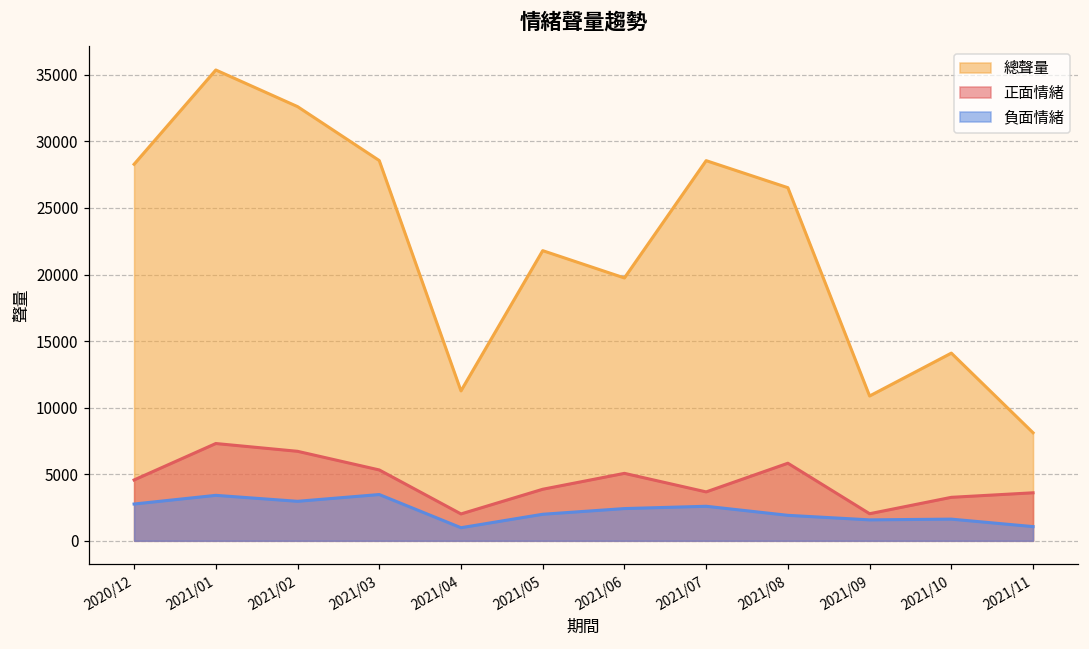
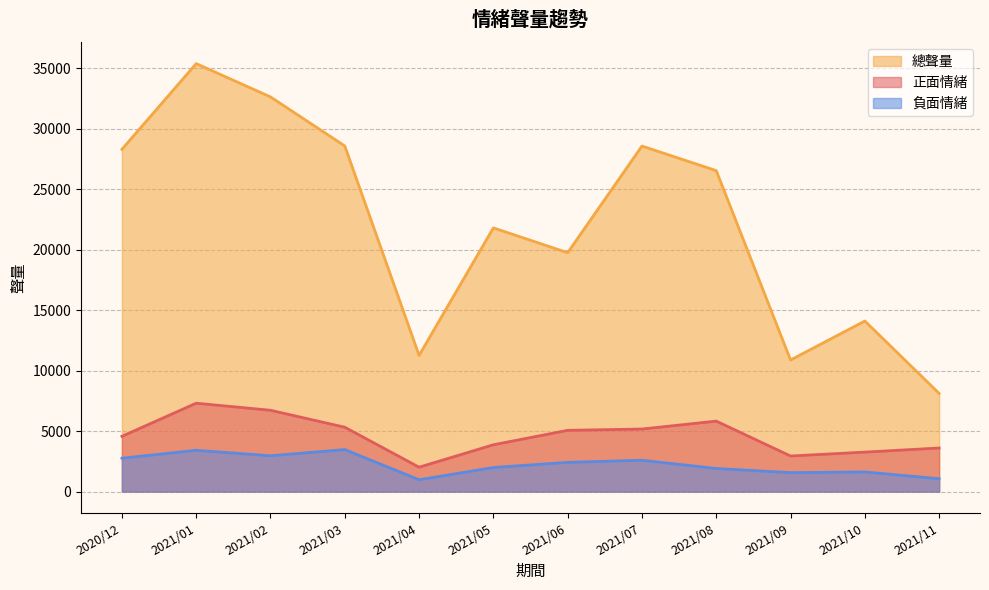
正面情緒, 2021/07: 3700 -> 5200
正面情緒, 2021/09: 2000 -> 2900
